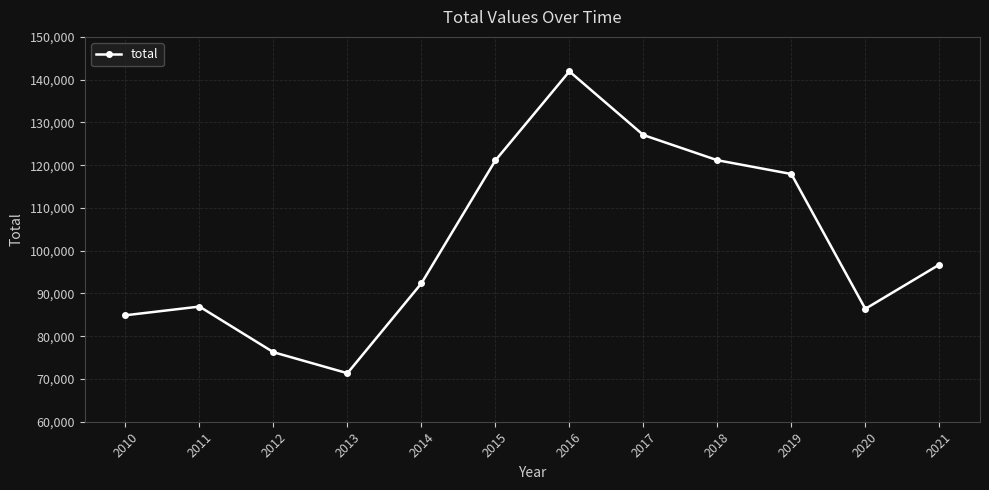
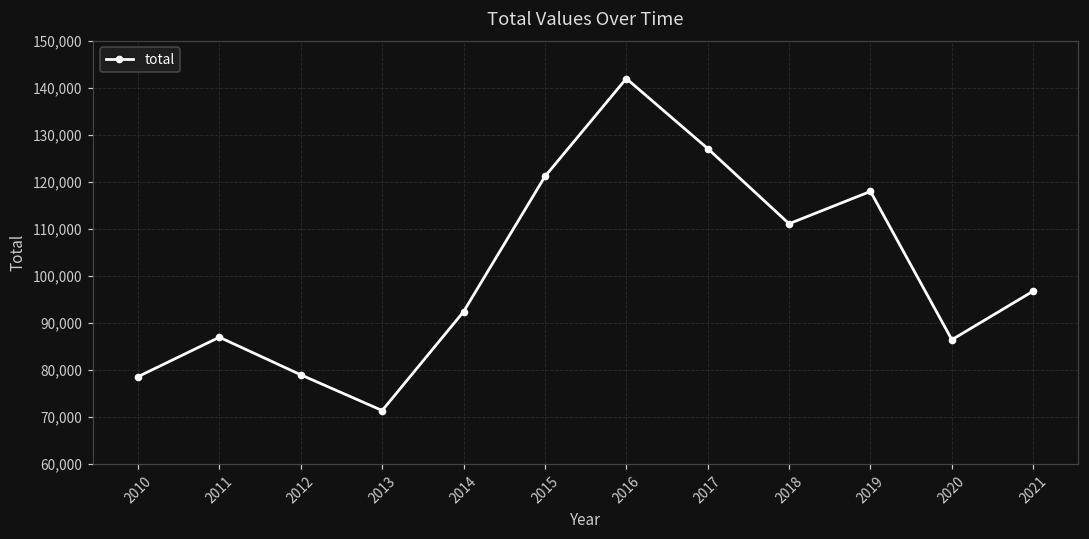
2010: 85,000 -> 79,000
2012: 76,000 -> 79,000
2018: 121,000 -> 111,000
